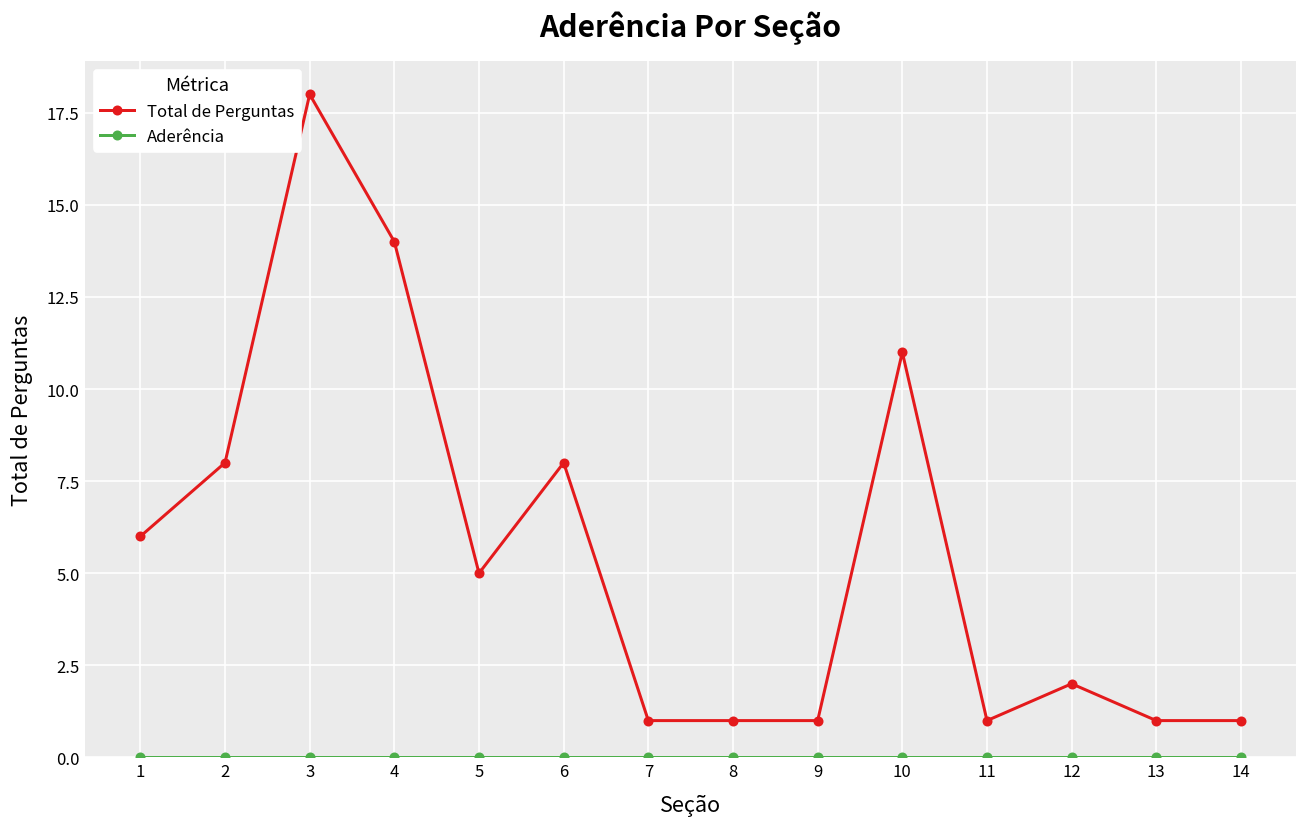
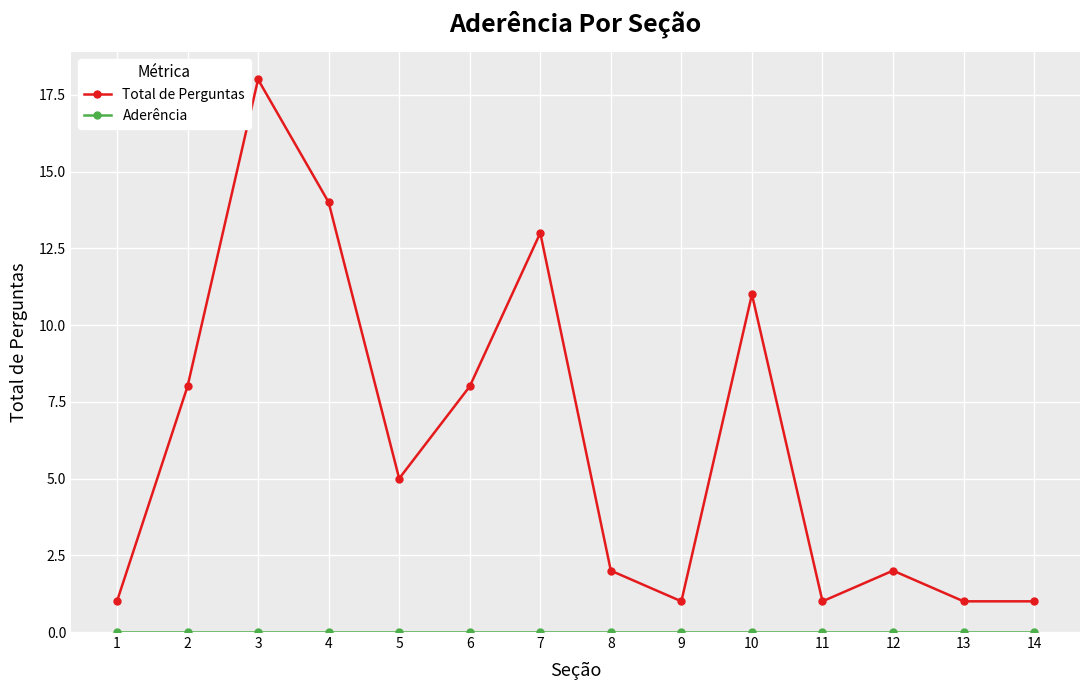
Total de Perguntas, 1: 6 -> 1
Total de Perguntas, 7: 1 -> 13
Total de Perguntas, 8: 1 -> 2
